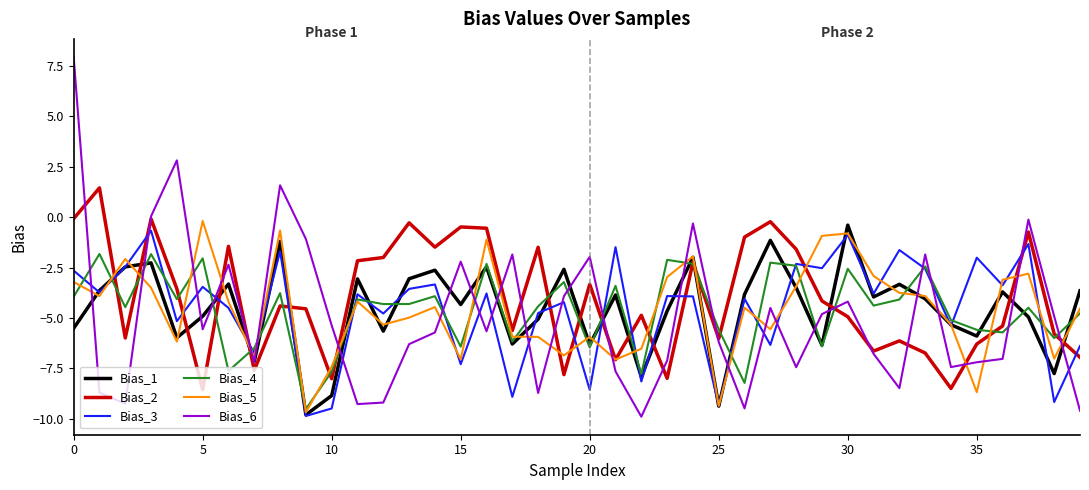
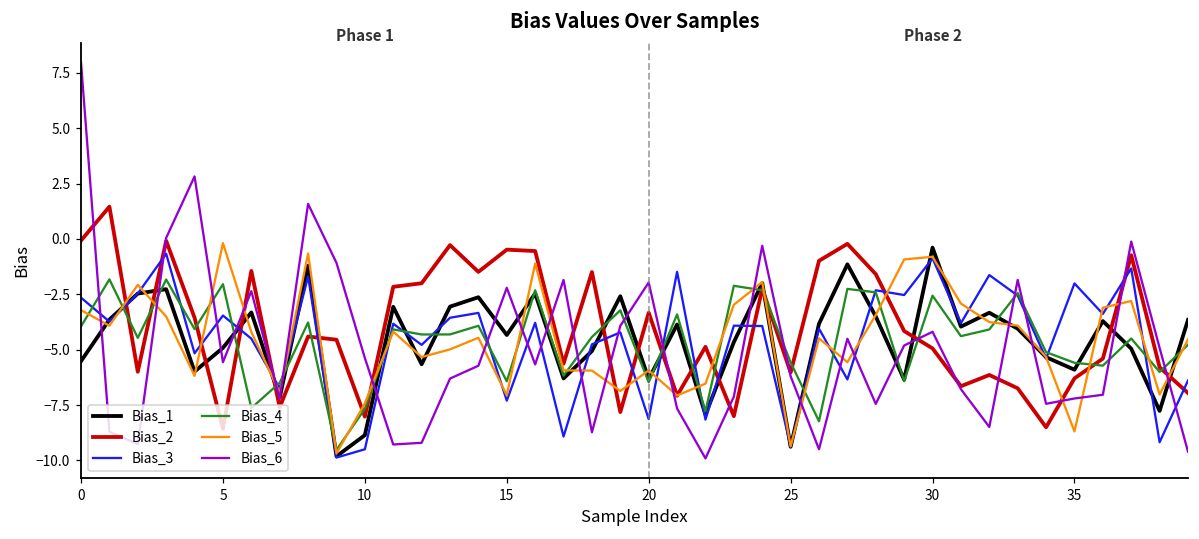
Bias_3, 20: -8.6 -> -8.1
